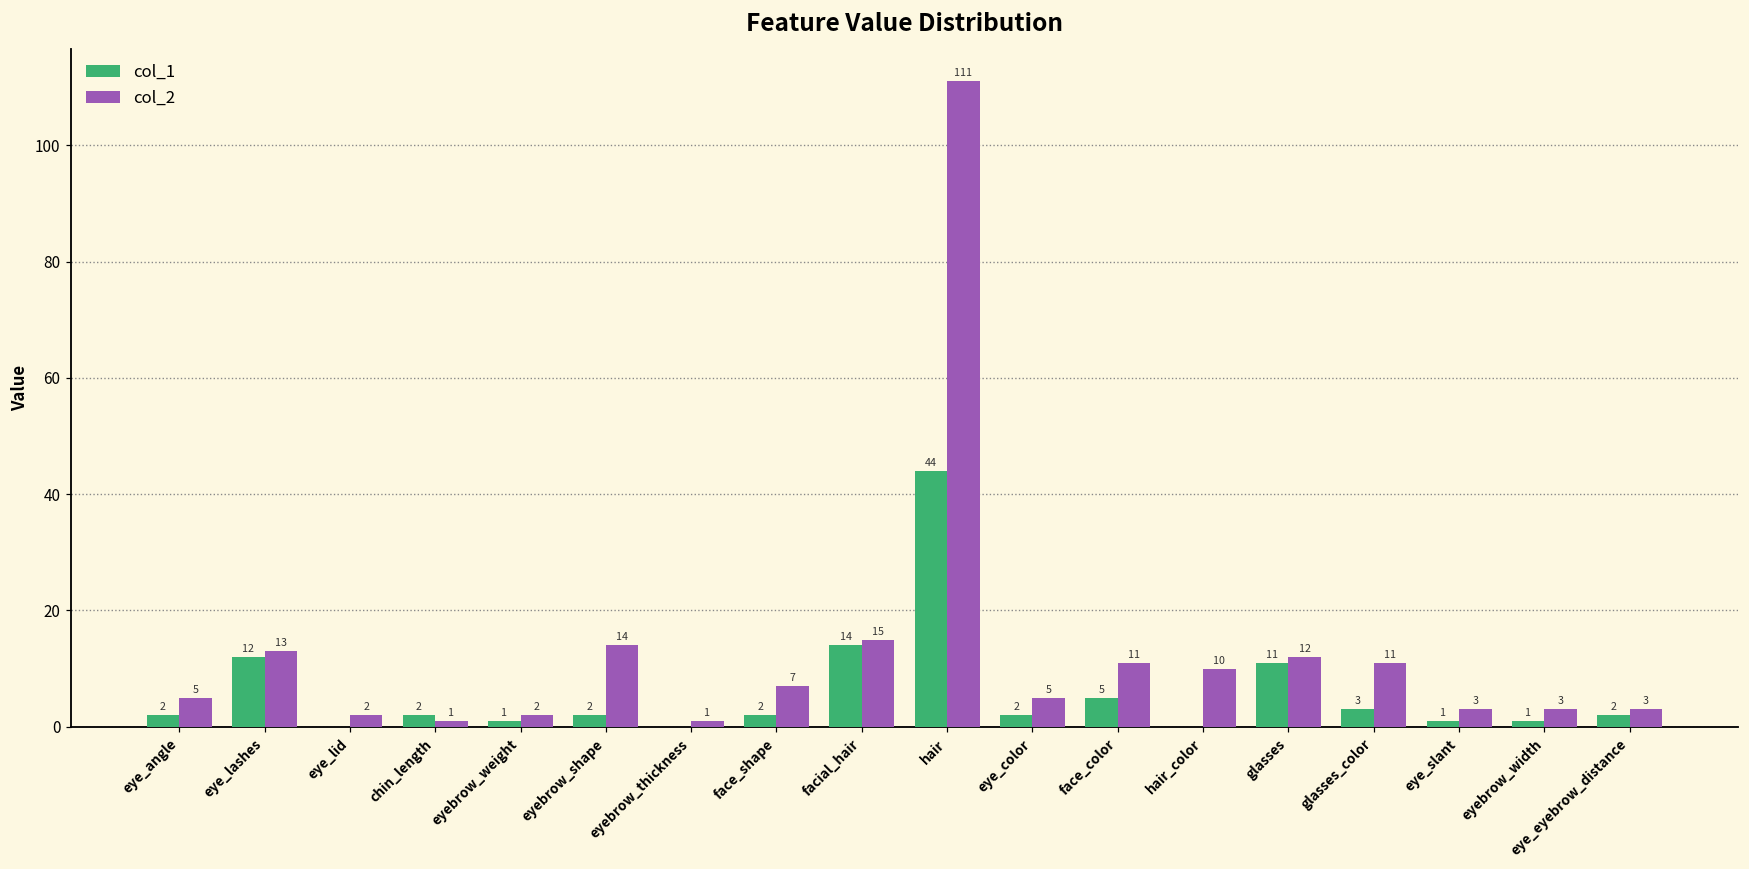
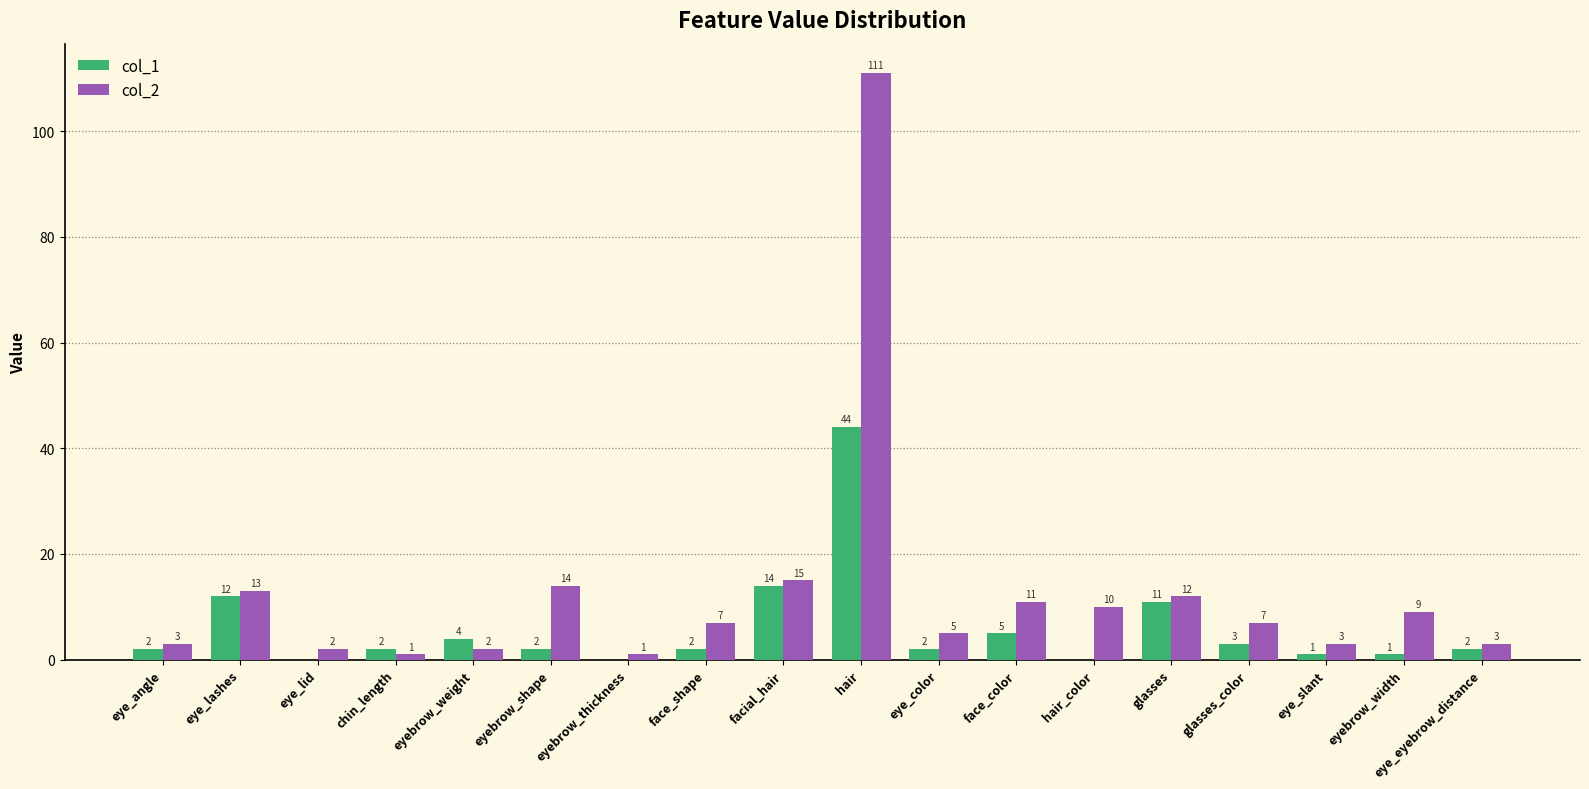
col_2, eye_angle: 5 -> 3
col_1, eyebrow_weight: 1 -> 4
col_2, glasses_color: 11 -> 7
col_2, eyebrow_width: 3 -> 9
